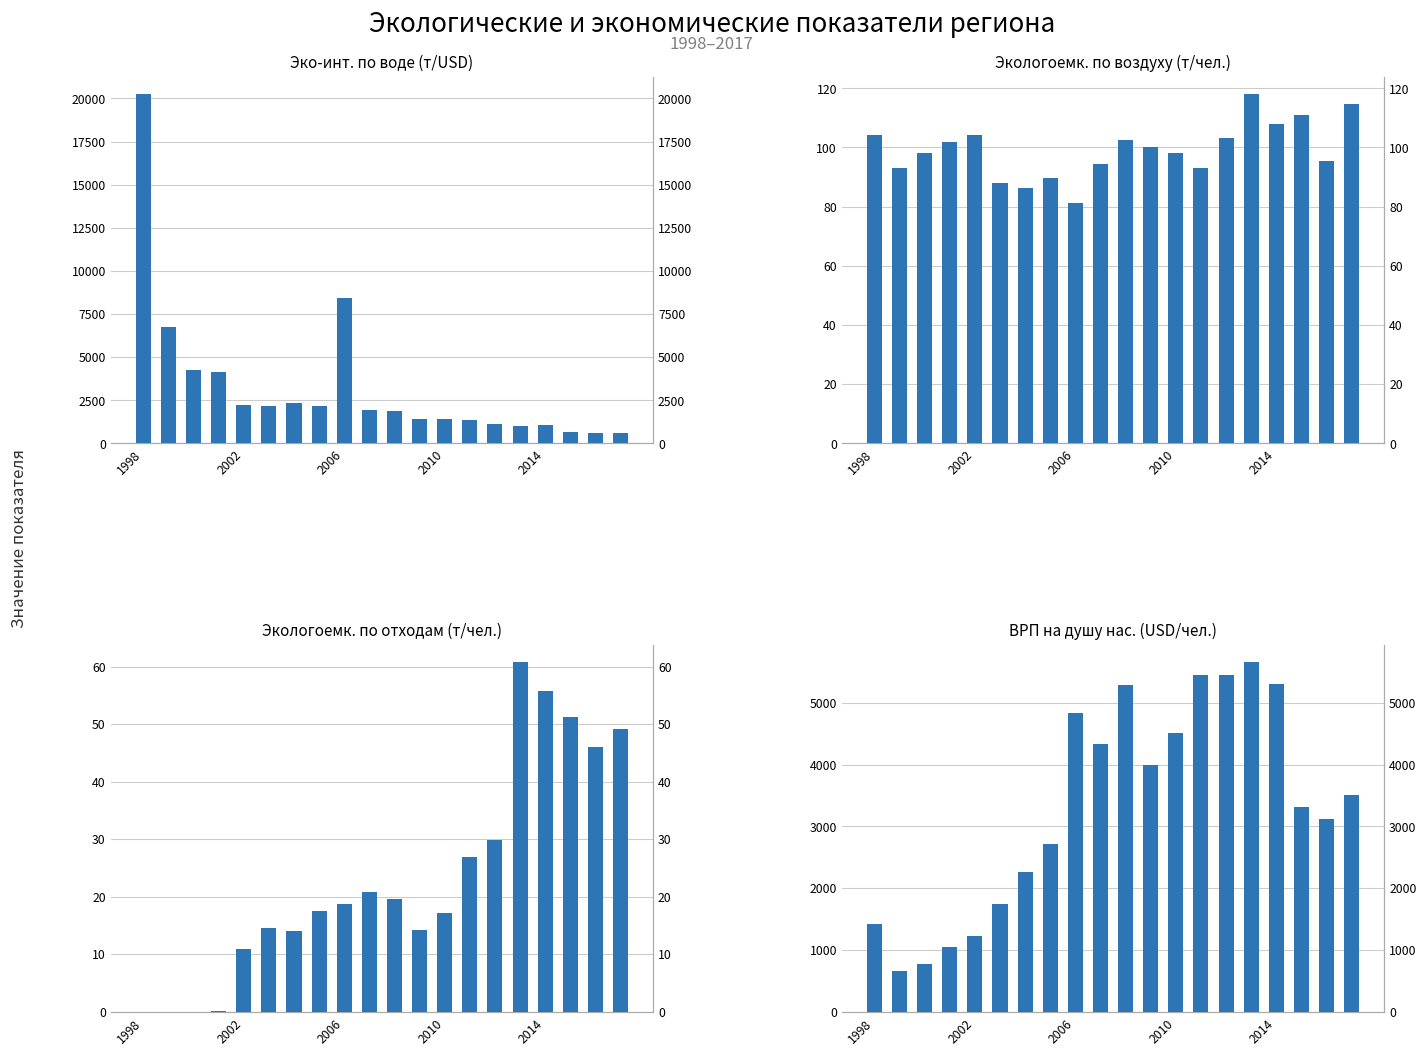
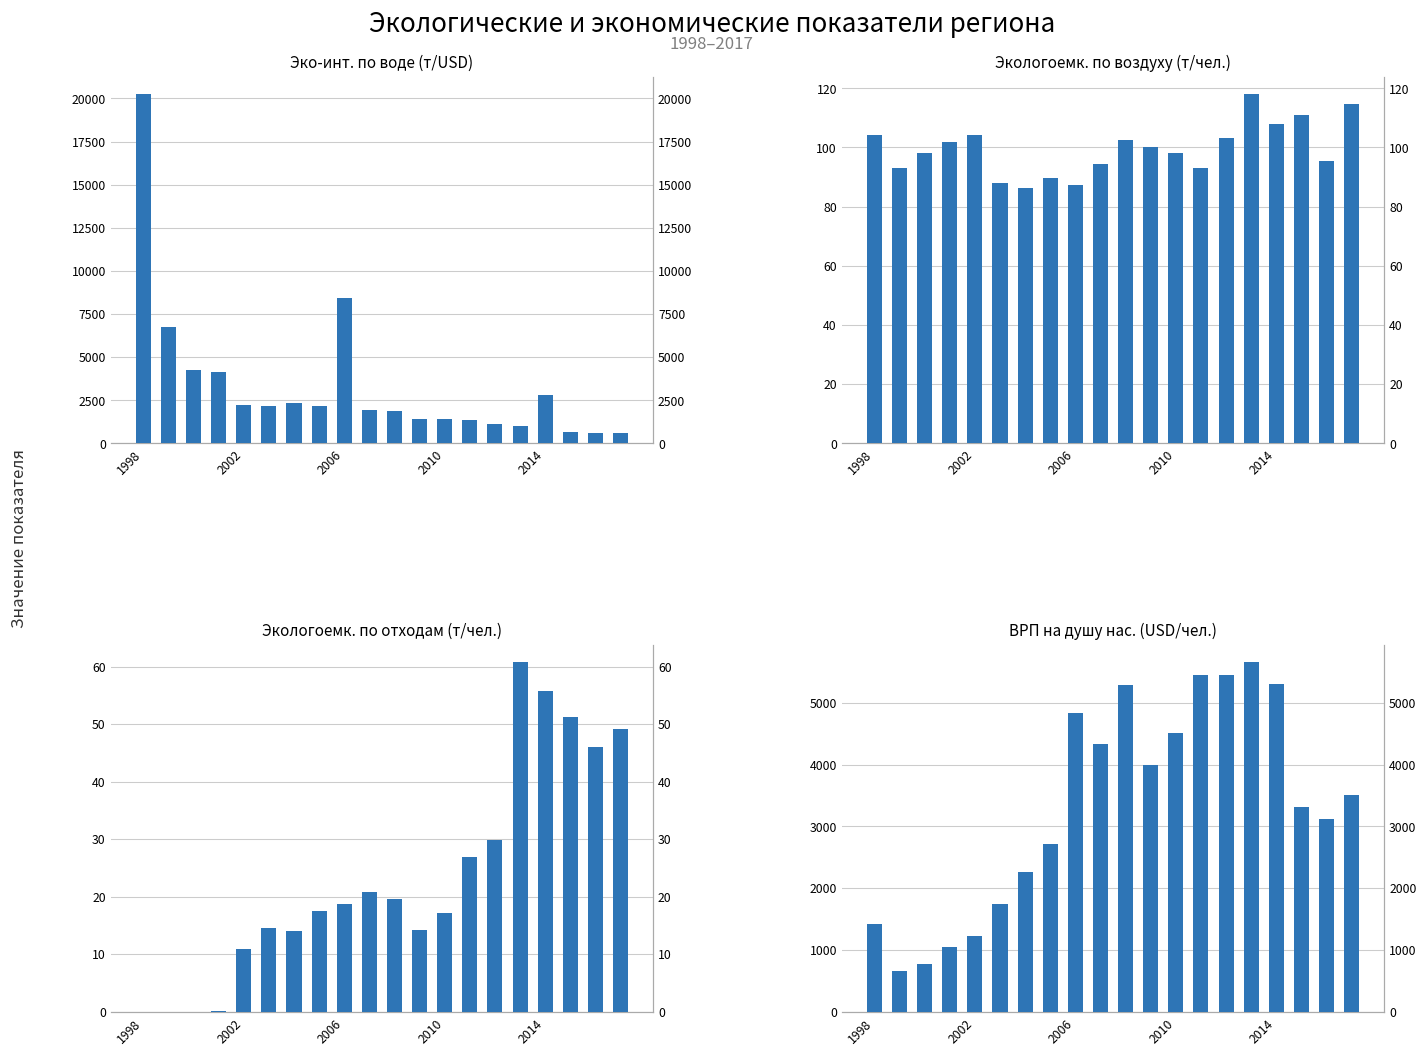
Эко-инт. по воде (т/USD), 2014: 1100 -> 2800
Экологоемк. по воздуху (т/чел.), 2006: 81 -> 87
